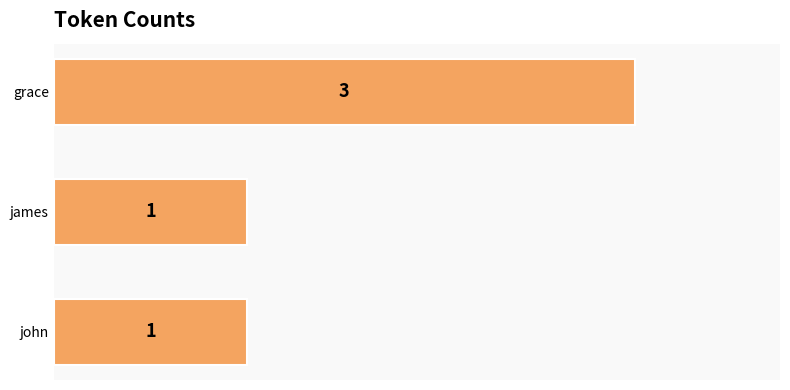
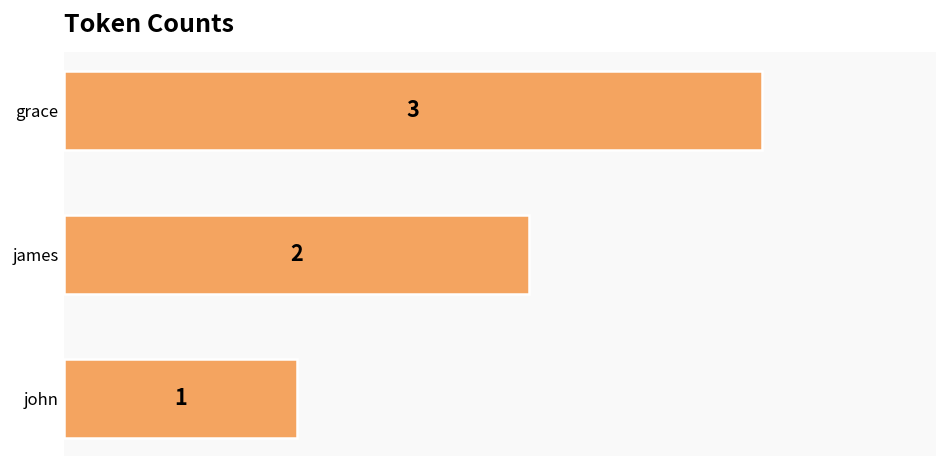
james: 1 -> 2
